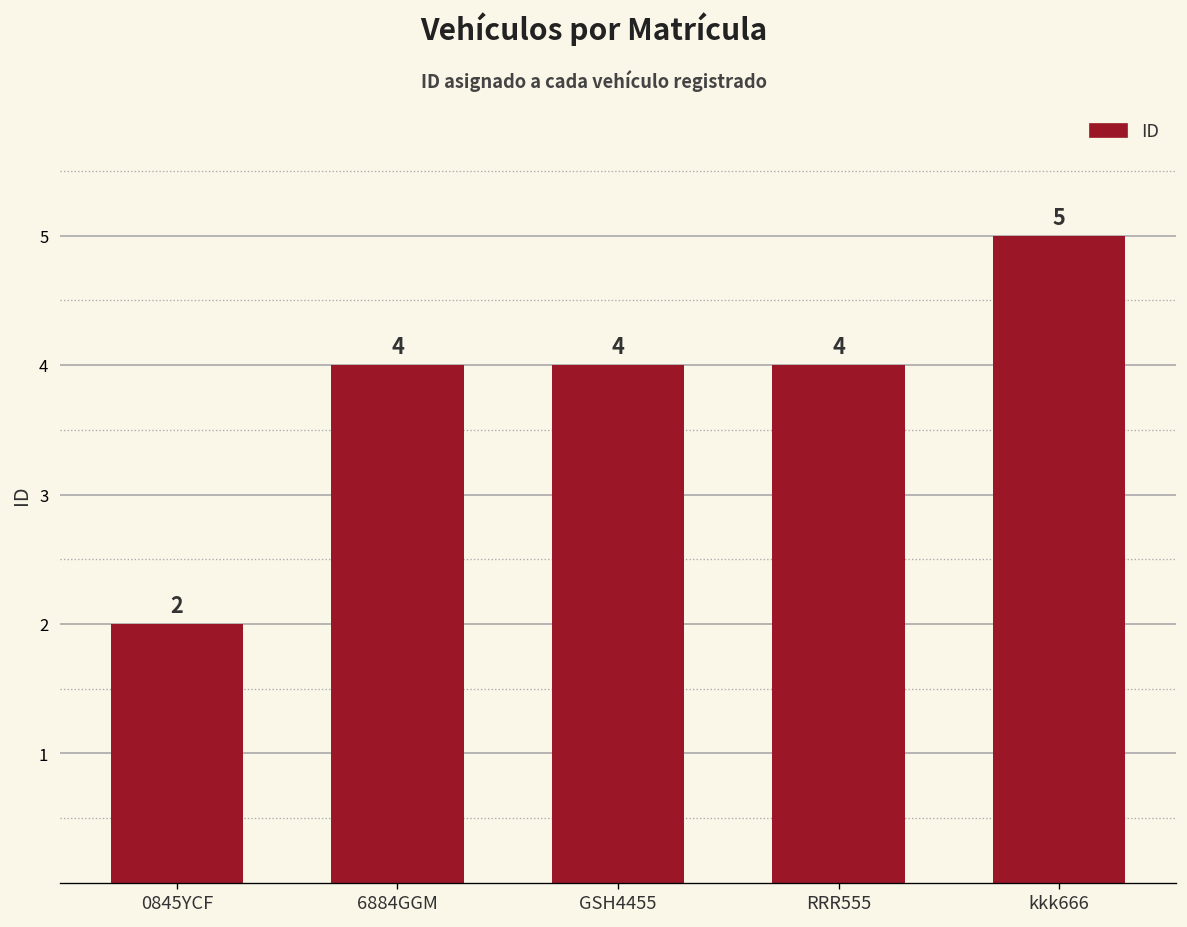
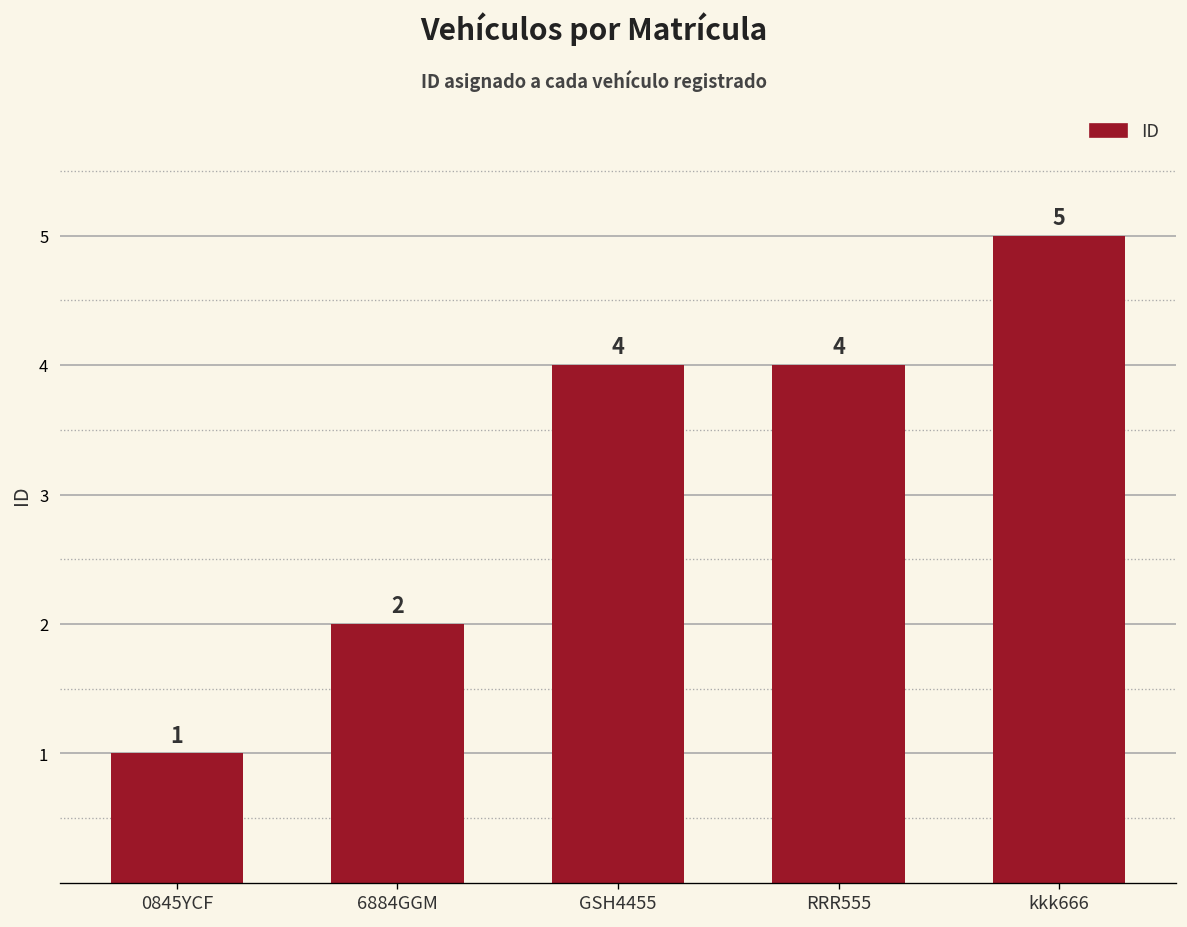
0845YCF: 2 -> 1
6884GGM: 4 -> 2
